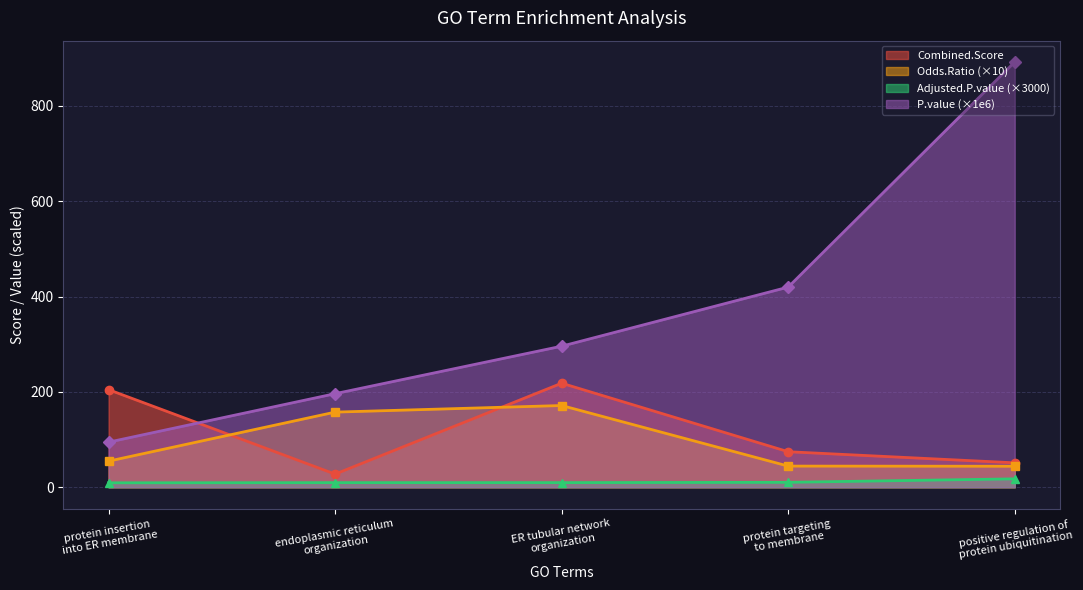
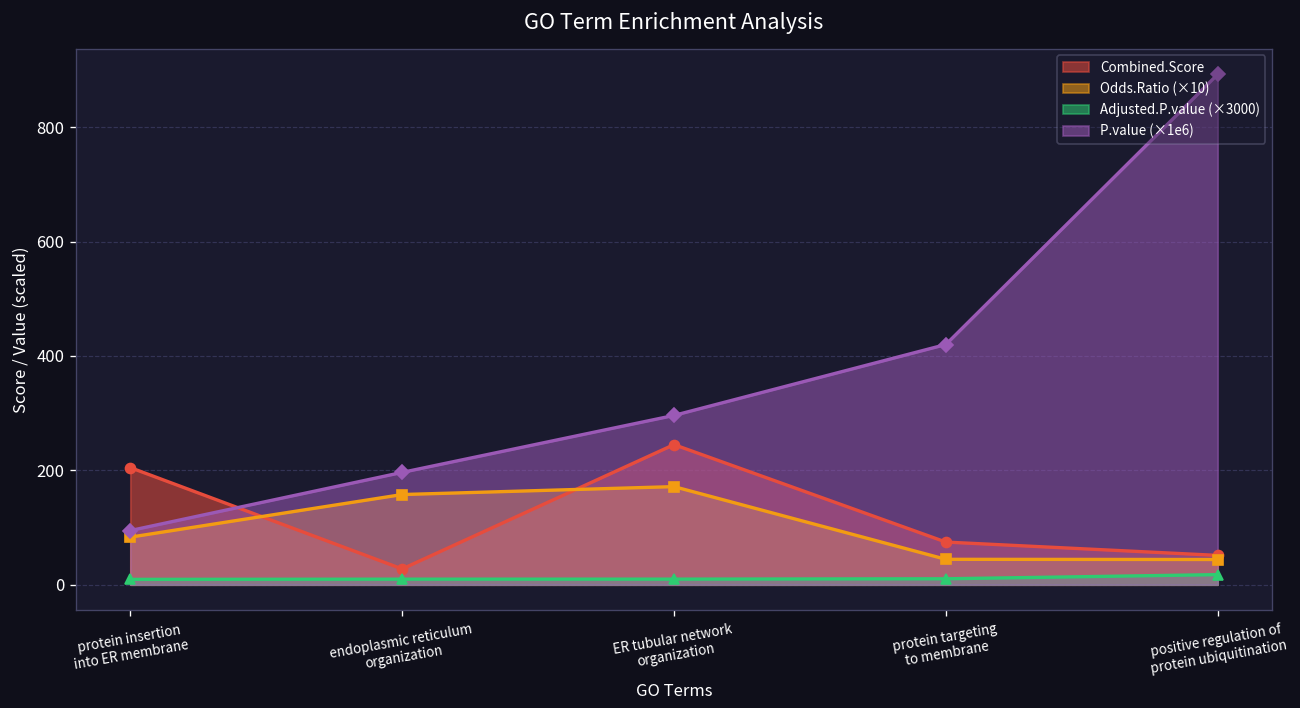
Odds.Ratio (×10), protein insertion into ER membrane: 50 -> 80
Combined.Score, ER tubular network organization: 220 -> 240
